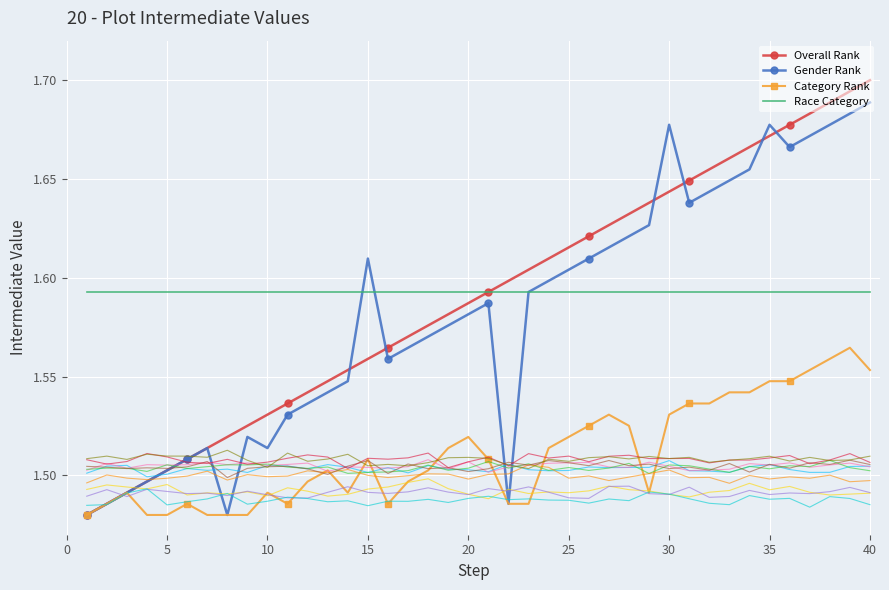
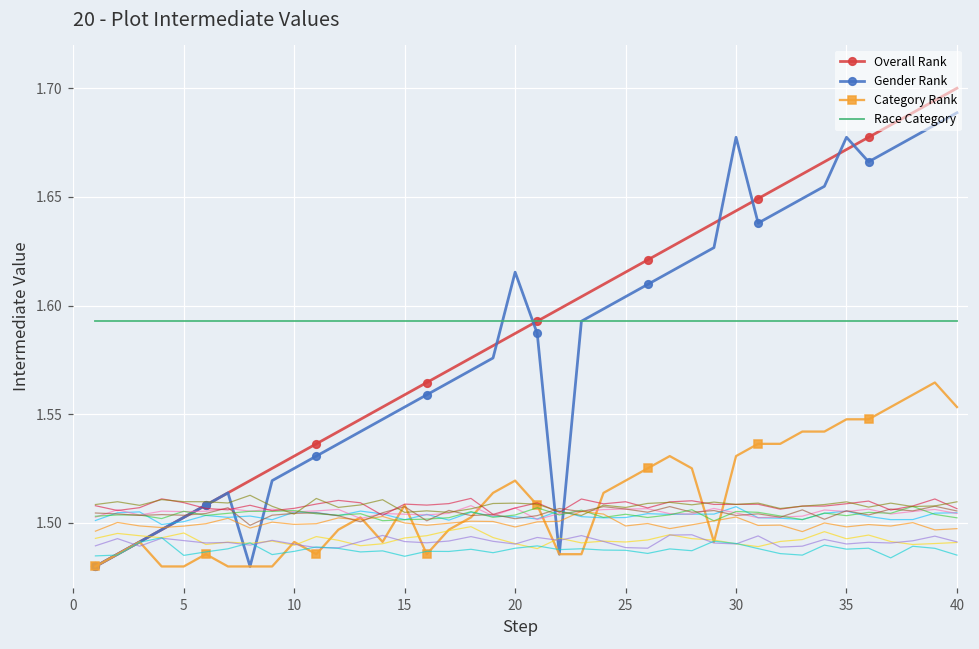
Gender Rank, 10: 1.514 -> 1.525
Gender Rank, 15: 1.610 -> 1.553
Gender Rank, 20: 1.582 -> 1.615
